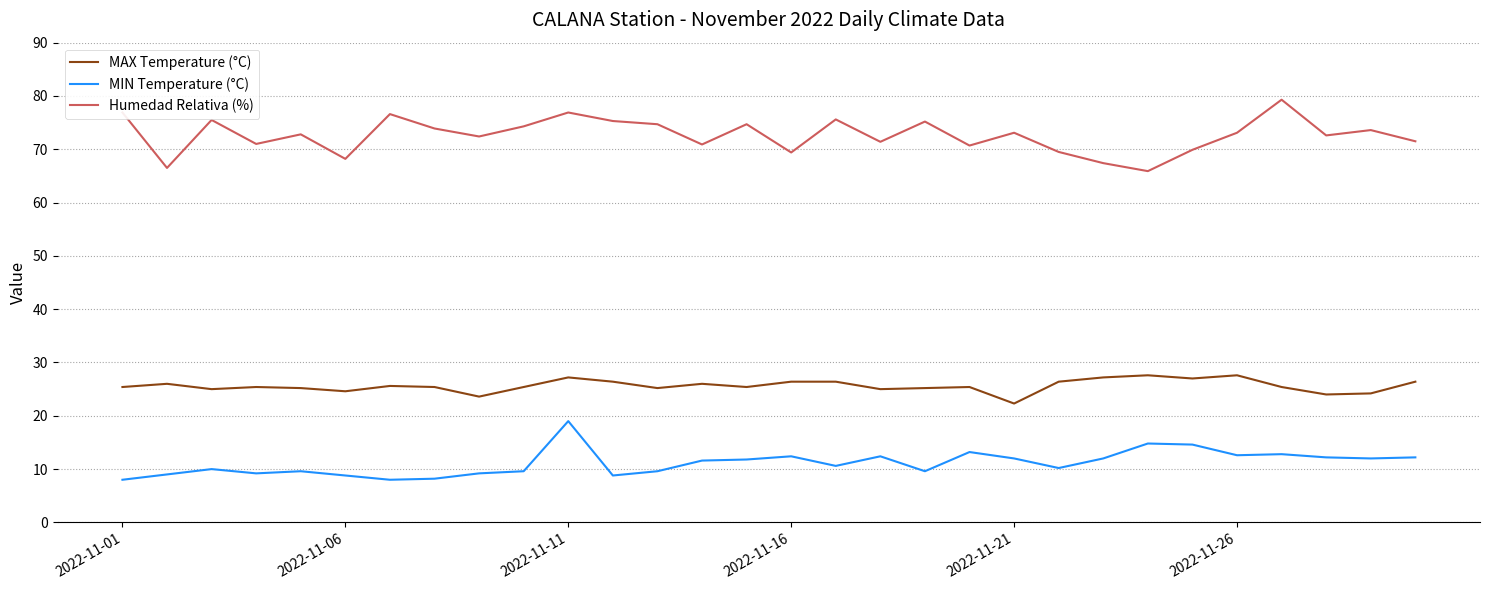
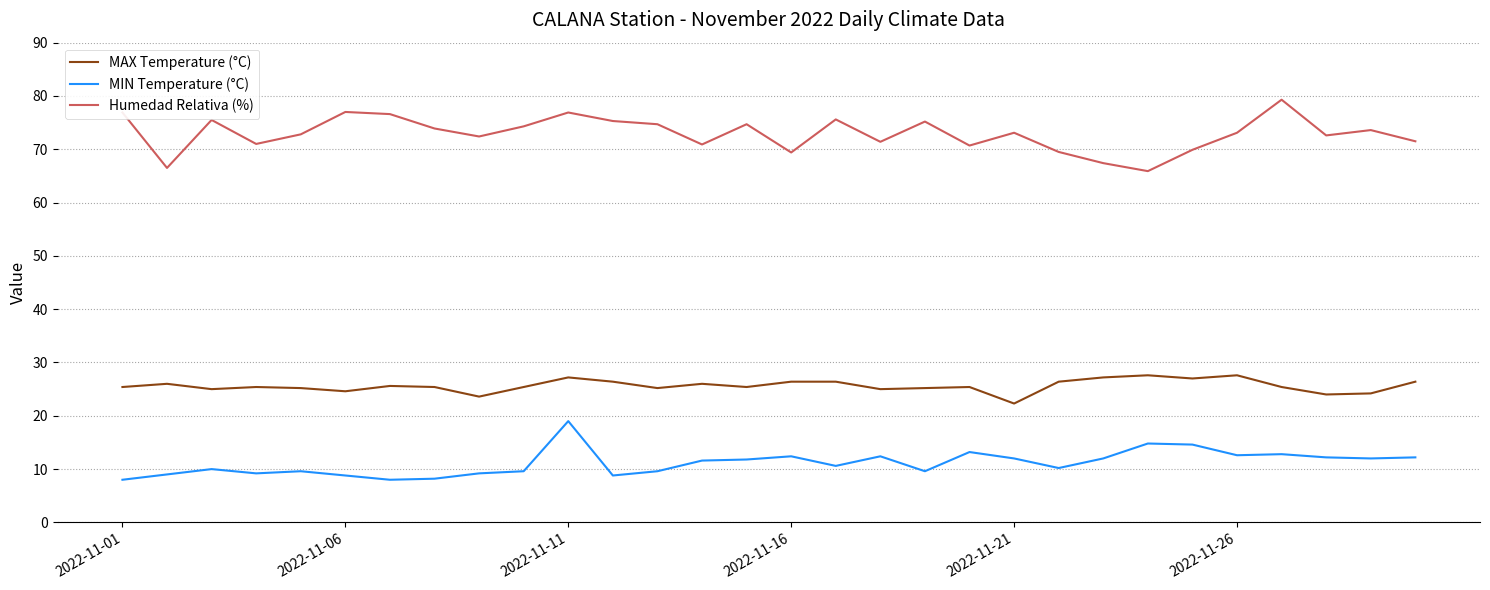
Humedad Relativa (%), 2022-11-06: 68 -> 77
